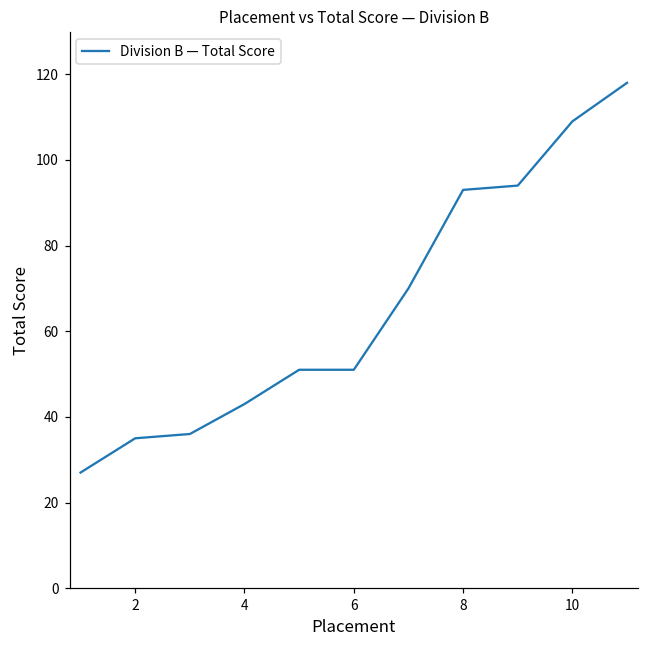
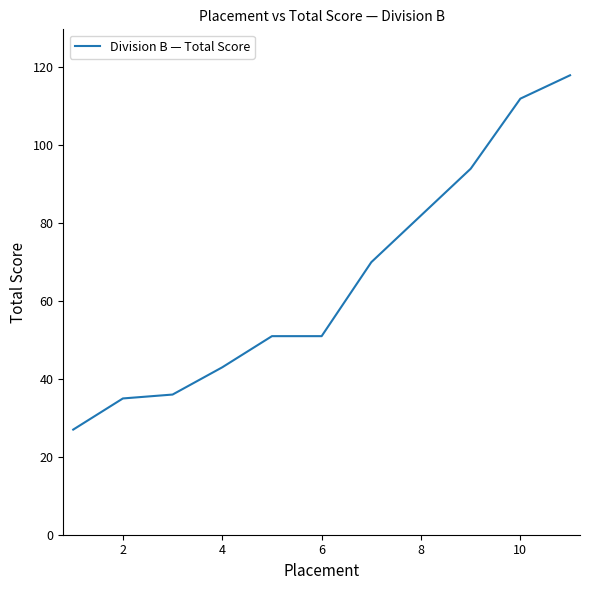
8: 93 -> 82
10: 109 -> 112
